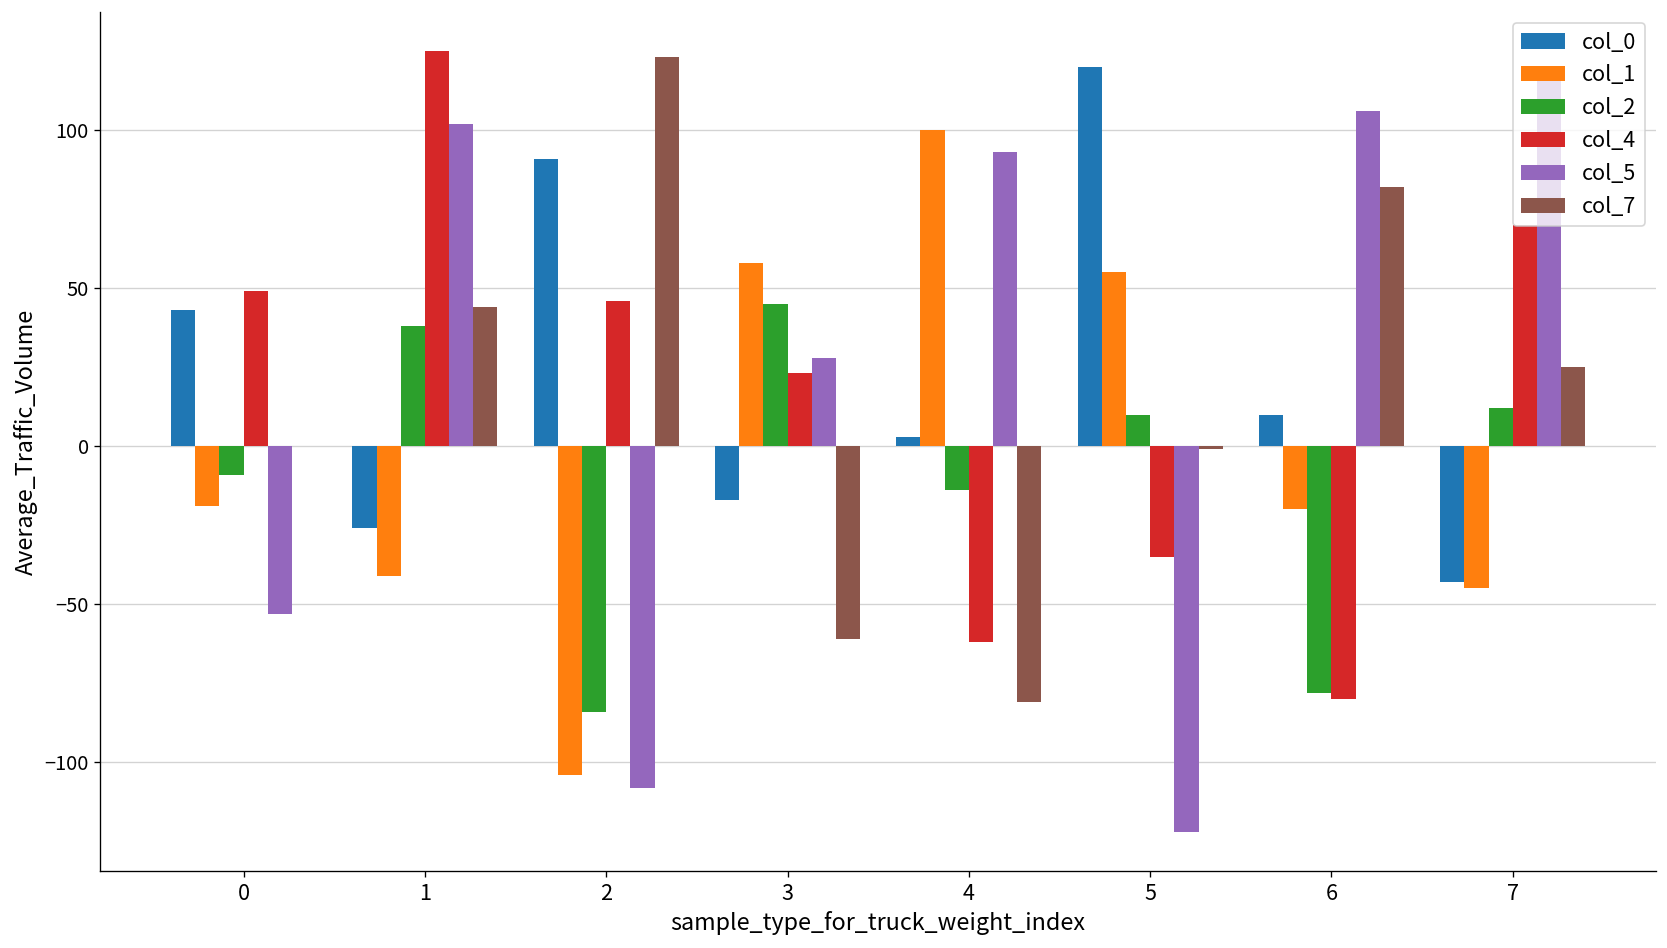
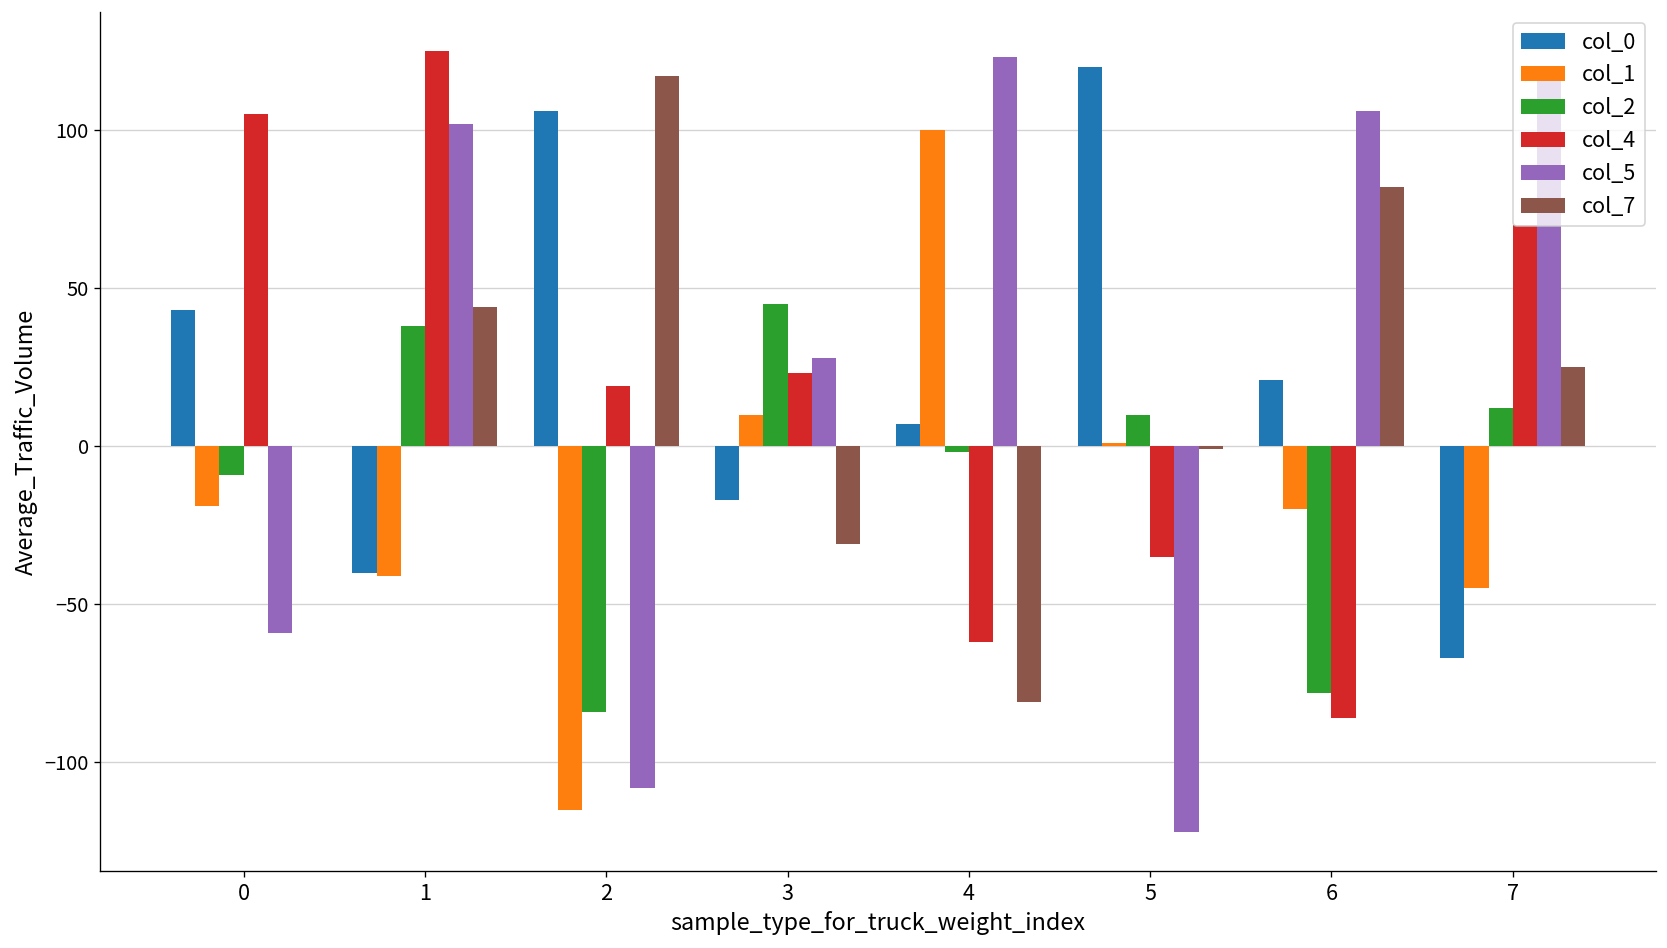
col_4, 0: 49 -> 105
col_5, 0: -53 -> -59
col_0, 1: -26 -> -40
col_0, 2: 91 -> 106
col_1, 2: -104 -> -115
col_4, 2: 46 -> 19
col_7, 2: 123 -> 117
col_1, 3: 58 -> 10
col_7, 3: -61 -> -31
col_0, 4: 3 -> 7
col_2, 4: -14 -> -2
col_5, 4: 93 -> 123
col_1, 5: 55 -> 1
col_0, 6: 10 -> 21
col_4, 6: -80 -> -86
col_0, 7: -43 -> -67
